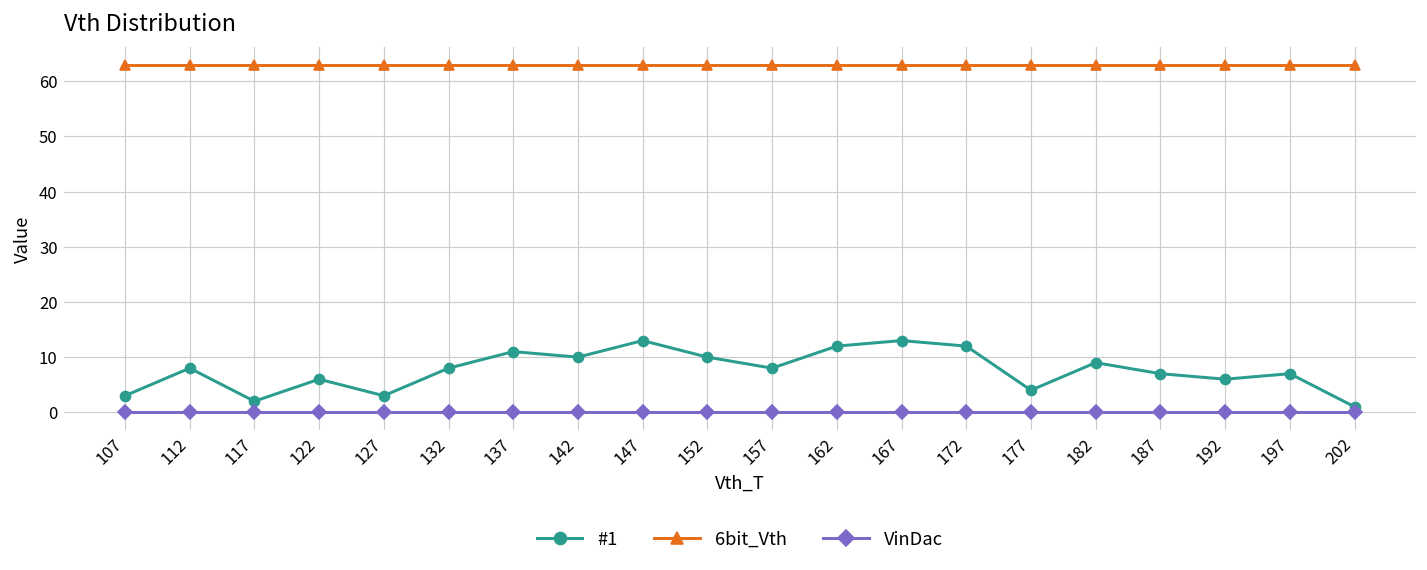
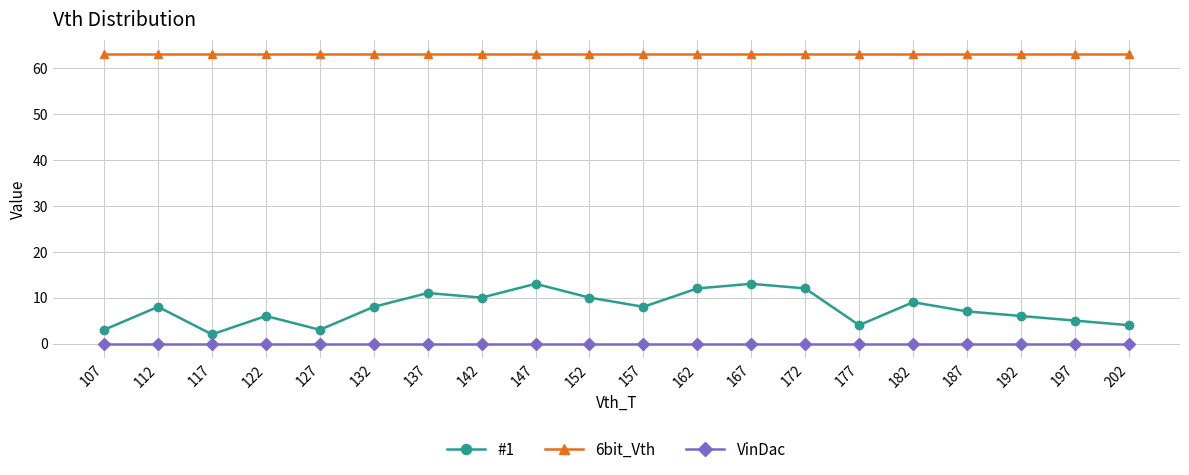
#1, 197: 7 -> 5
#1, 202: 1 -> 4
